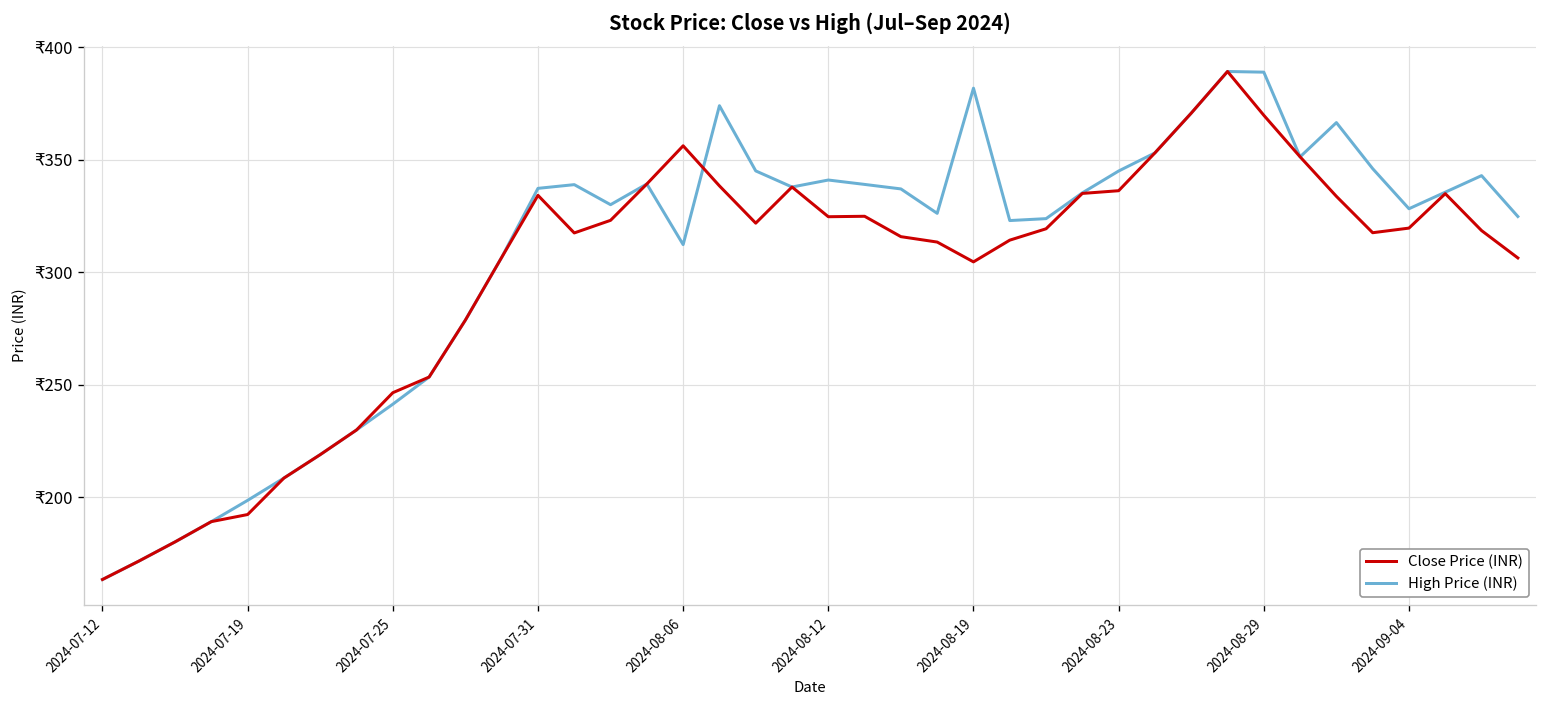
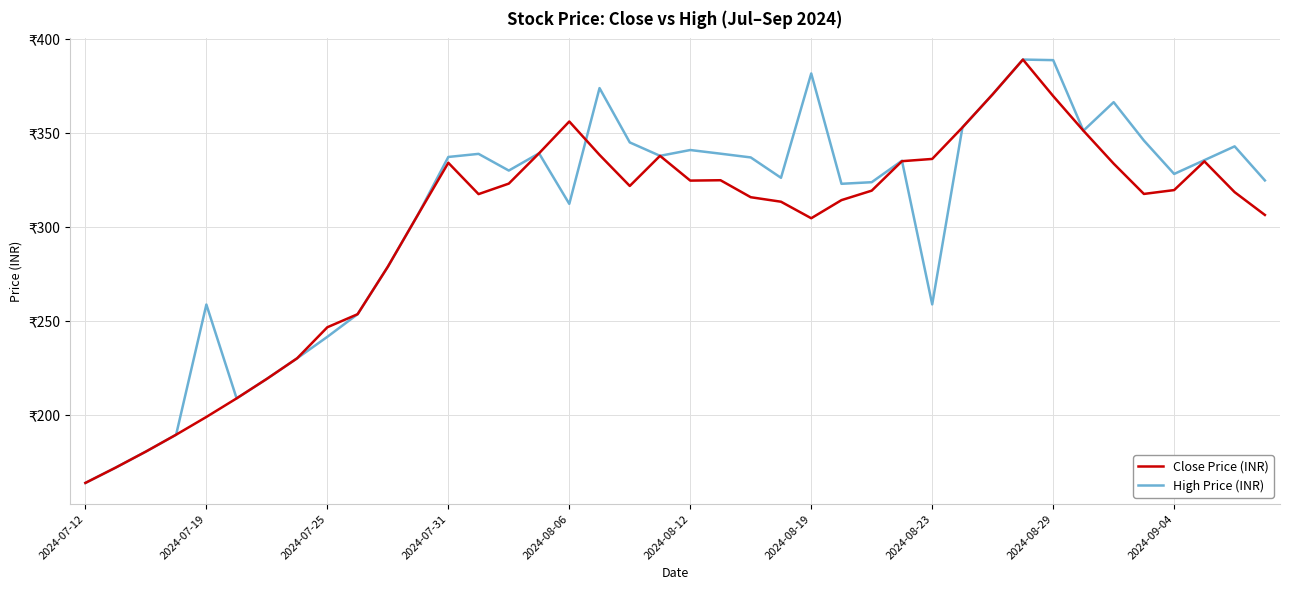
Close Price (INR), 2024-07-19: ₹192 -> ₹199
High Price (INR), 2024-07-19: ₹199 -> ₹259
High Price (INR), 2024-08-23: ₹345 -> ₹259
